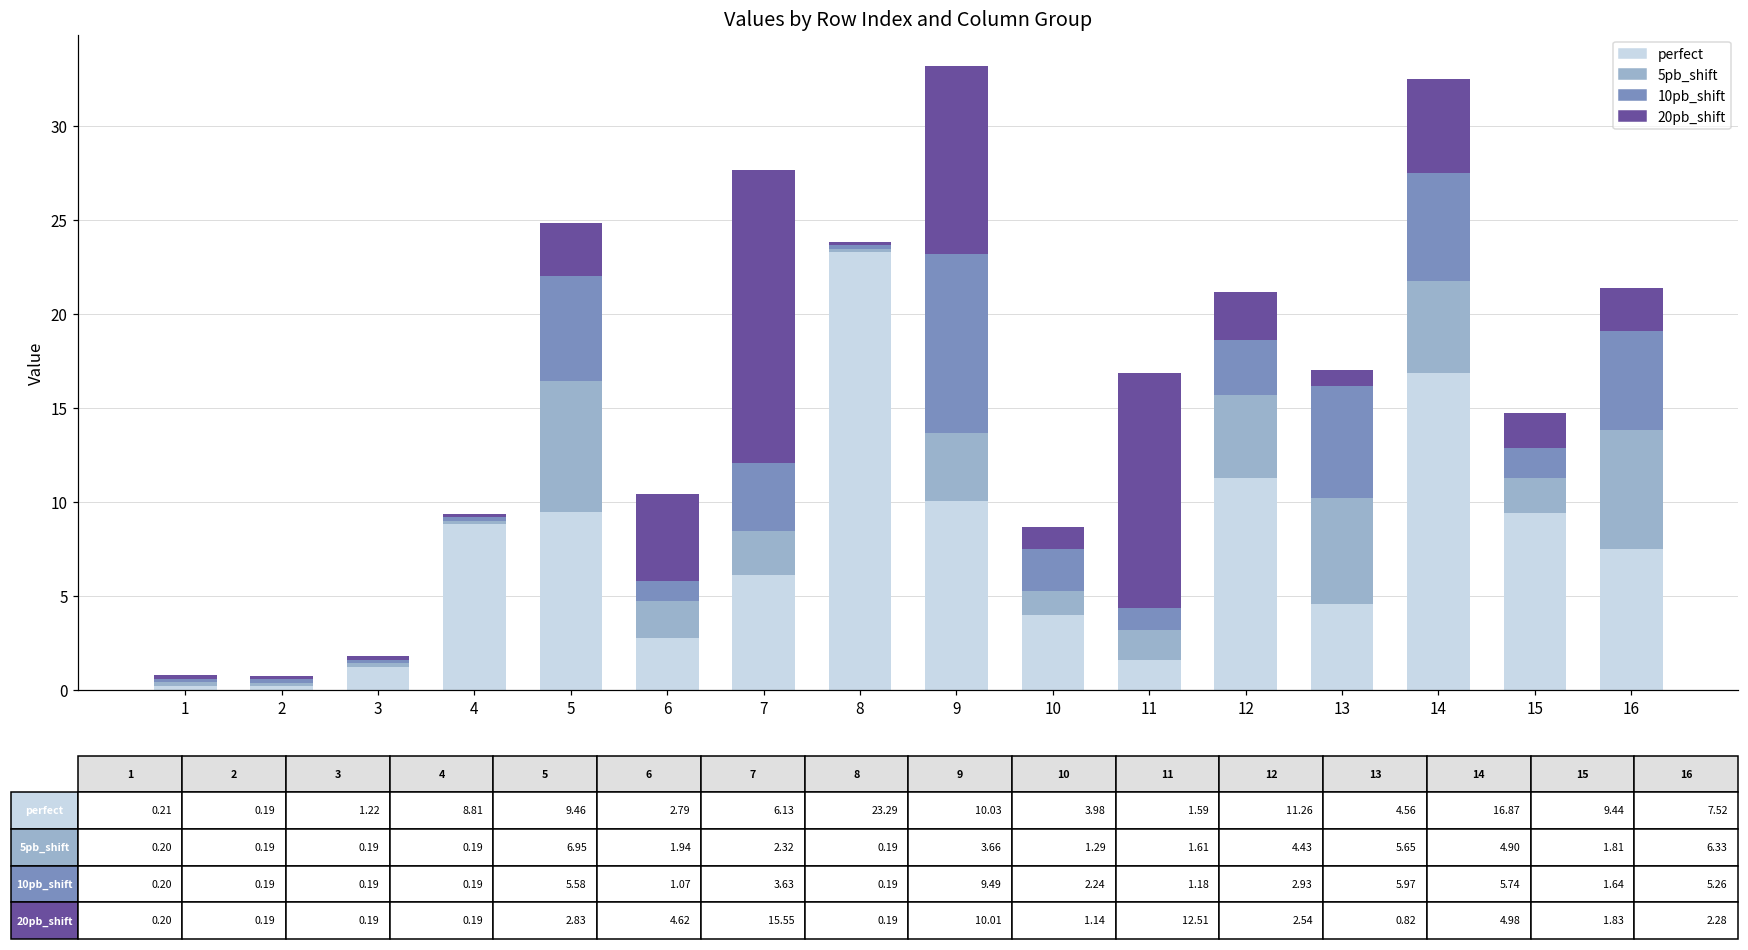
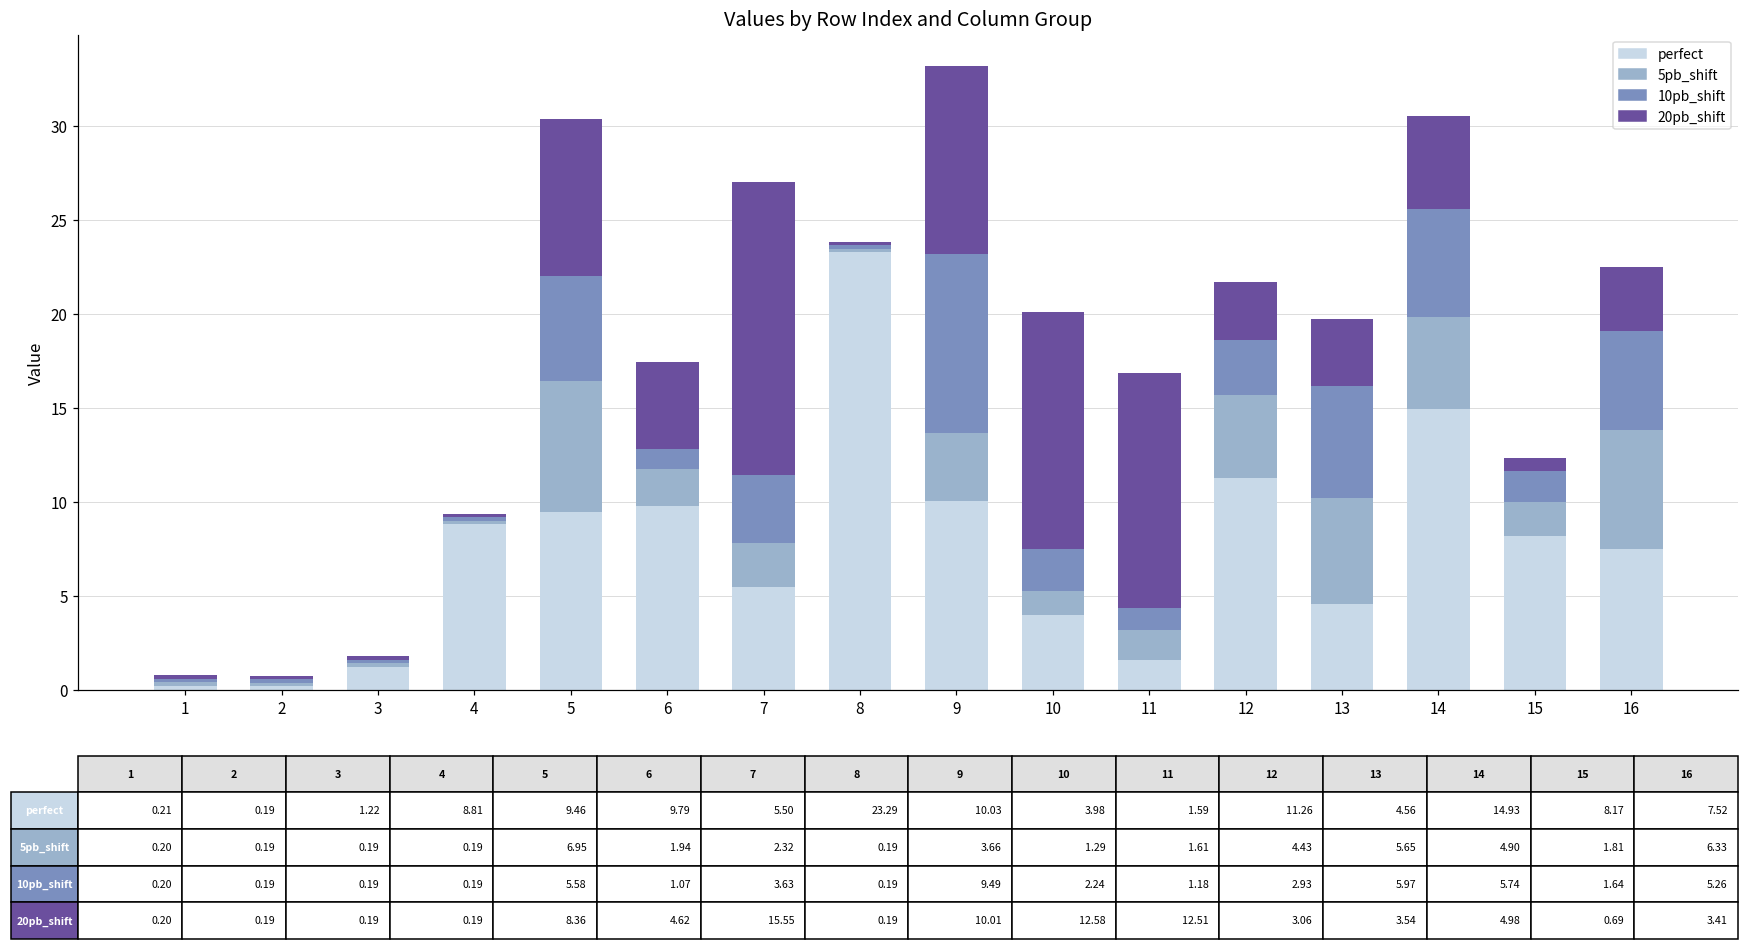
20pb_shift, 5: 2.83 -> 8.36
perfect, 6: 2.79 -> 9.79
perfect, 7: 6.13 -> 5.50
20pb_shift, 10: 1.14 -> 12.58
20pb_shift, 12: 2.54 -> 3.06
20pb_shift, 13: 0.82 -> 3.54
perfect, 14: 16.87 -> 14.93
perfect, 15: 9.44 -> 8.17
20pb_shift, 15: 1.83 -> 0.69
20pb_shift, 16: 2.28 -> 3.41
